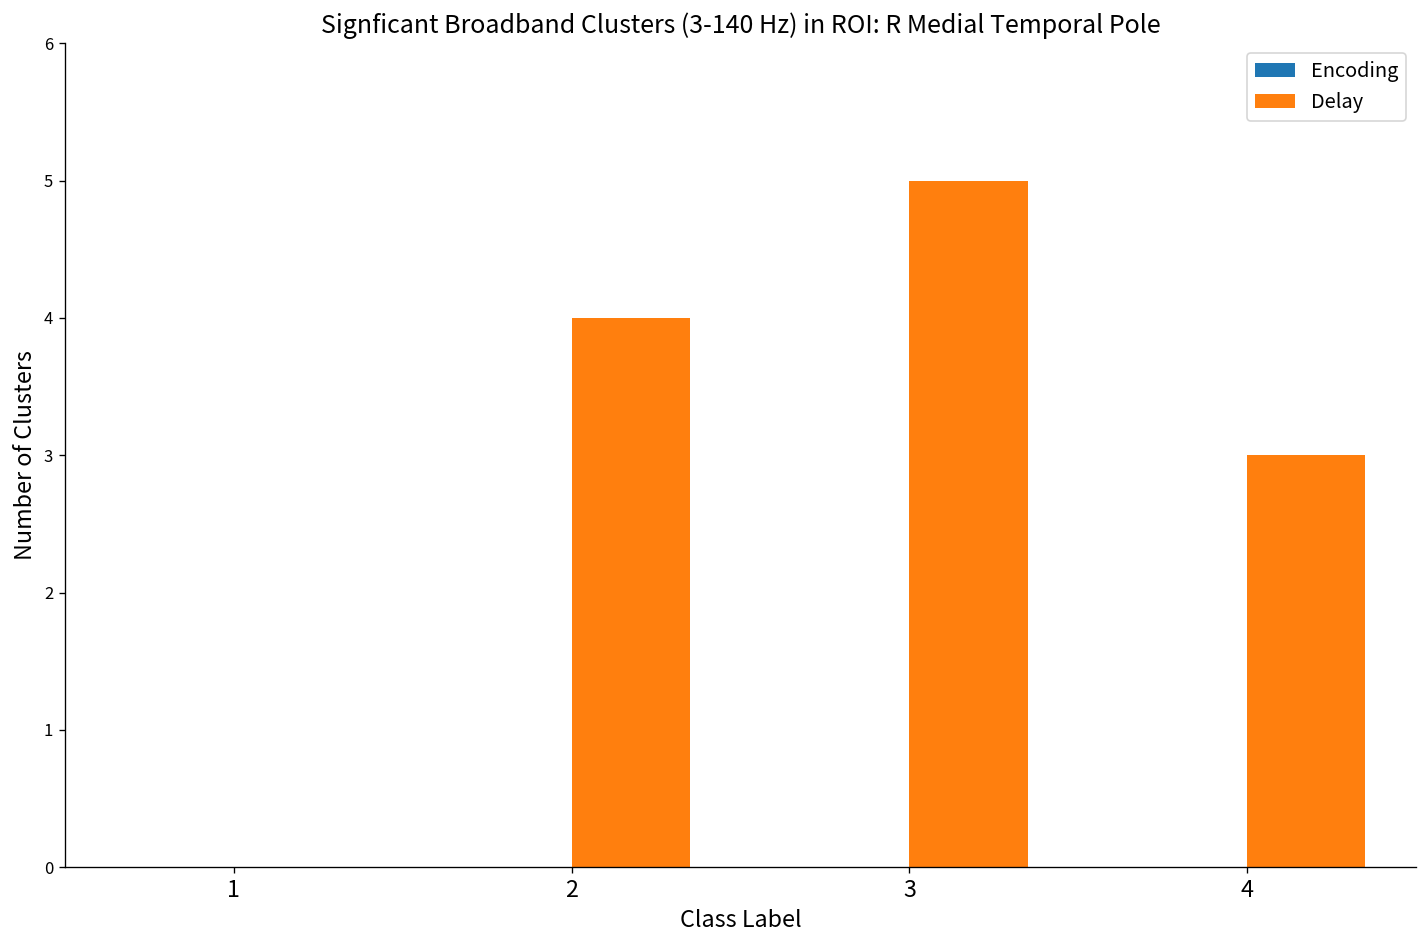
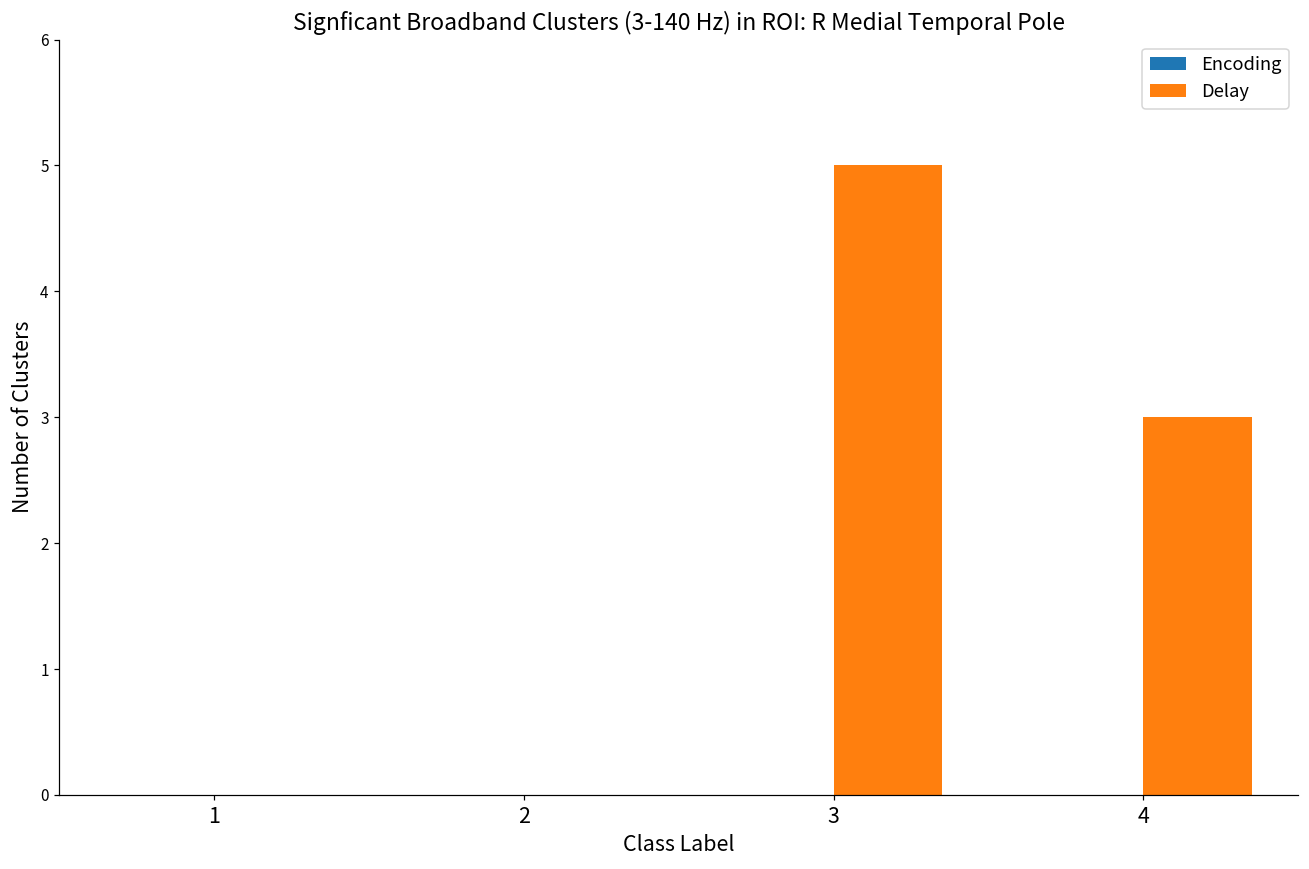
Delay, 2: 4 -> 0
